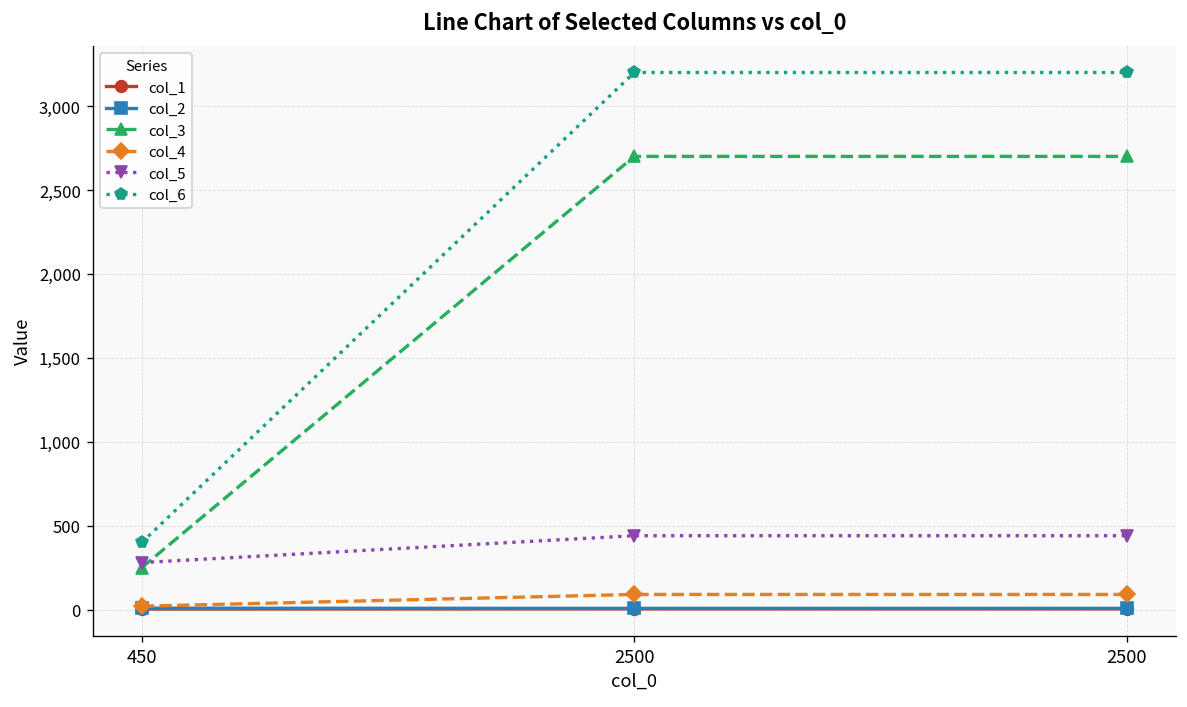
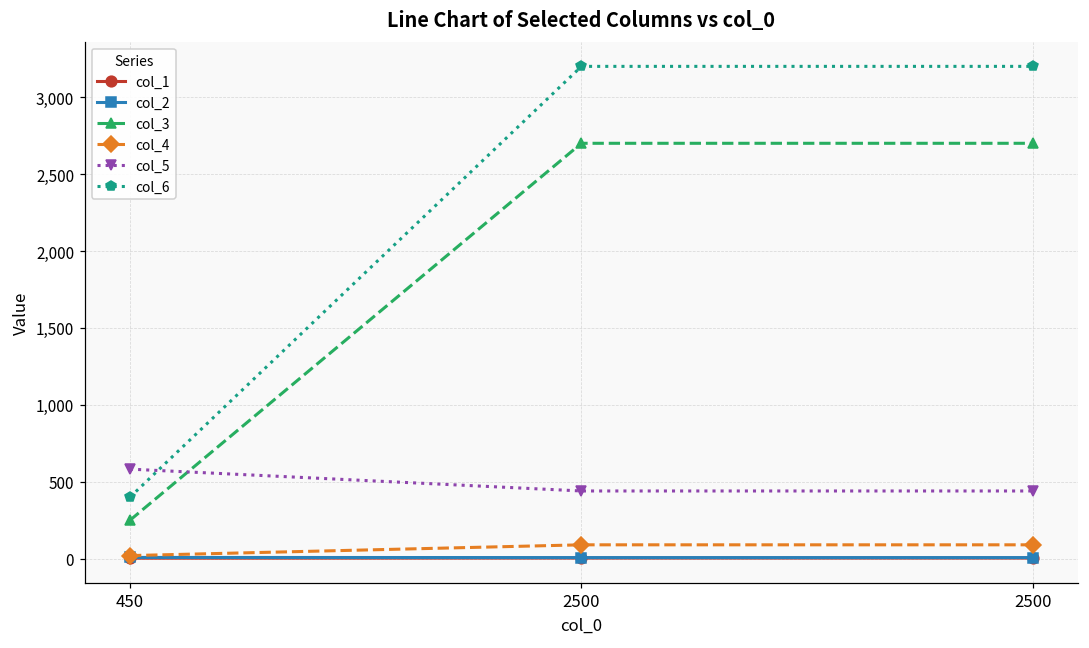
col_5, 450: 280 -> 580
